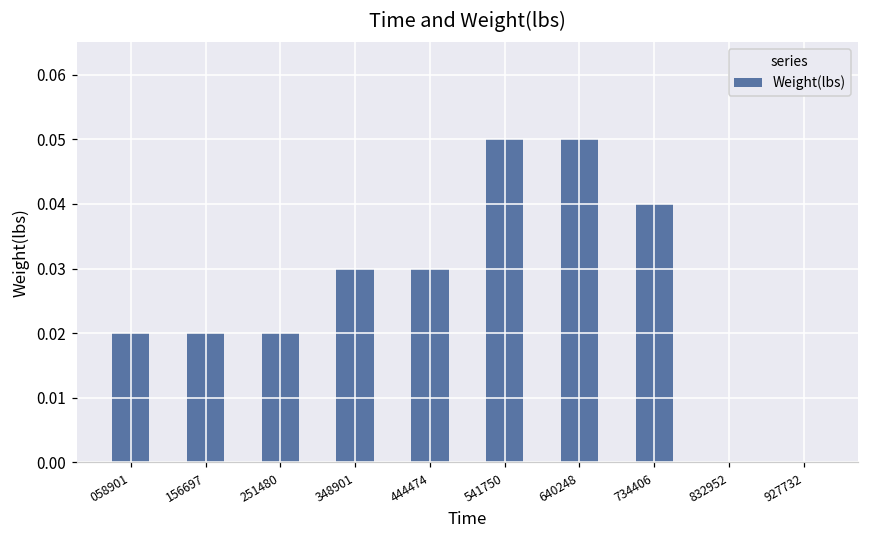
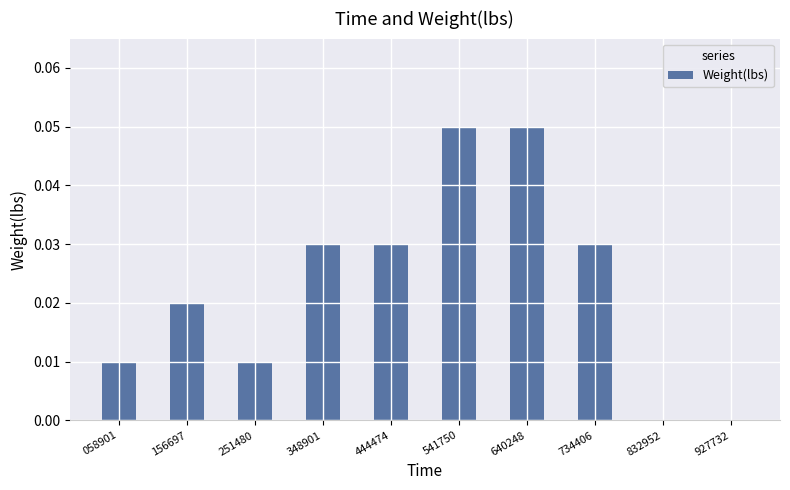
058901: 0.02 -> 0.01
251480: 0.02 -> 0.01
734406: 0.04 -> 0.03
